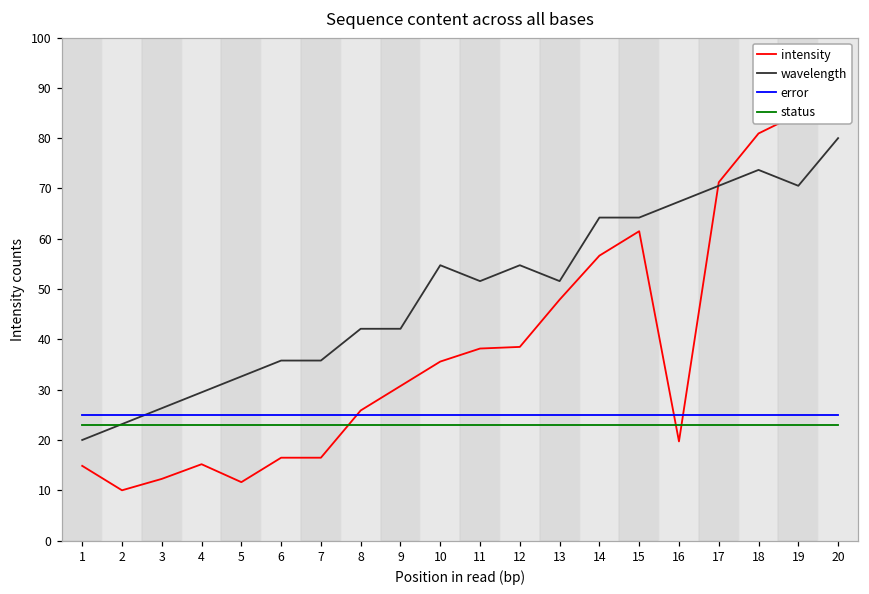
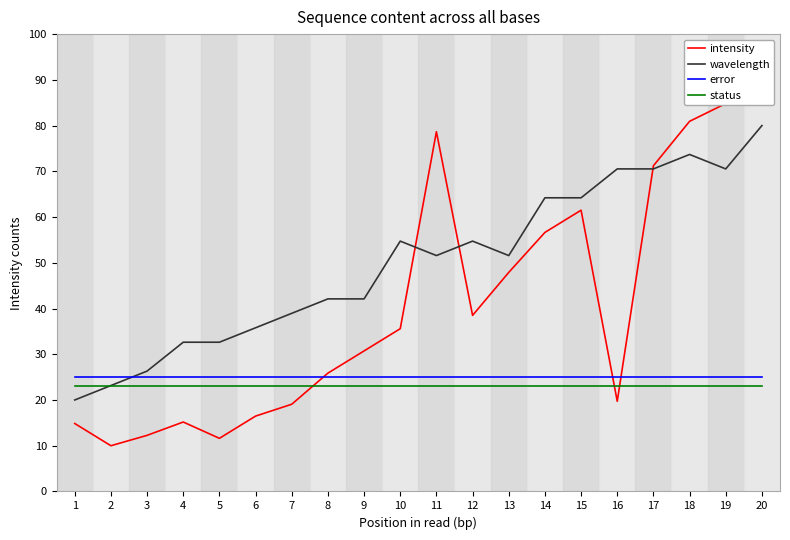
wavelength, 4: 29 -> 33
intensity, 7: 16 -> 19
wavelength, 7: 36 -> 39
intensity, 11: 38 -> 79
wavelength, 16: 67 -> 71
